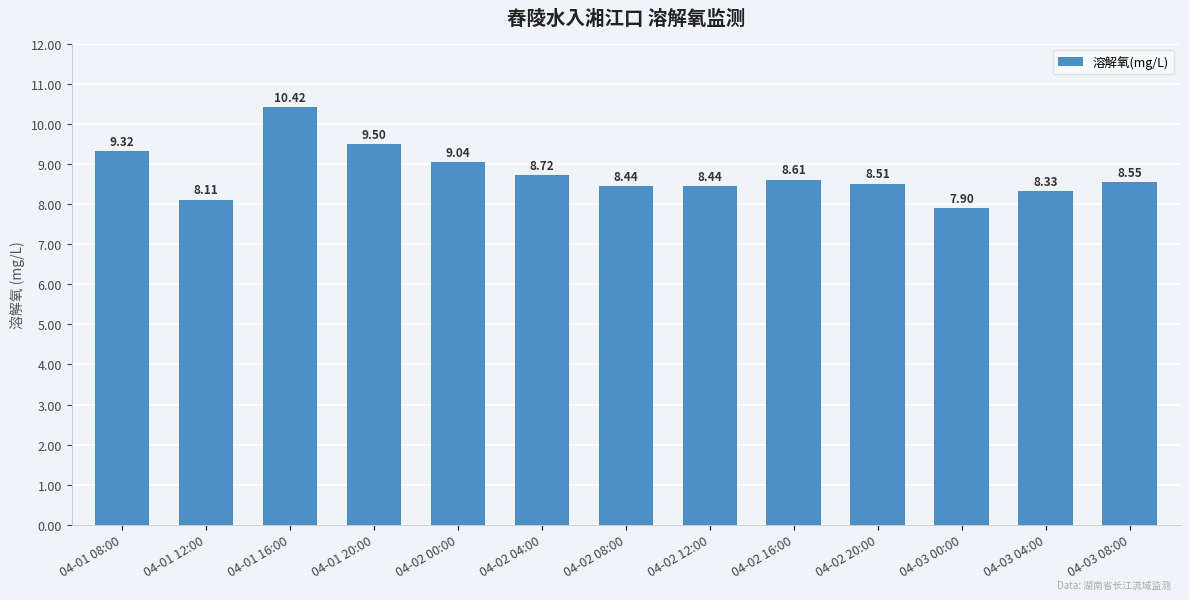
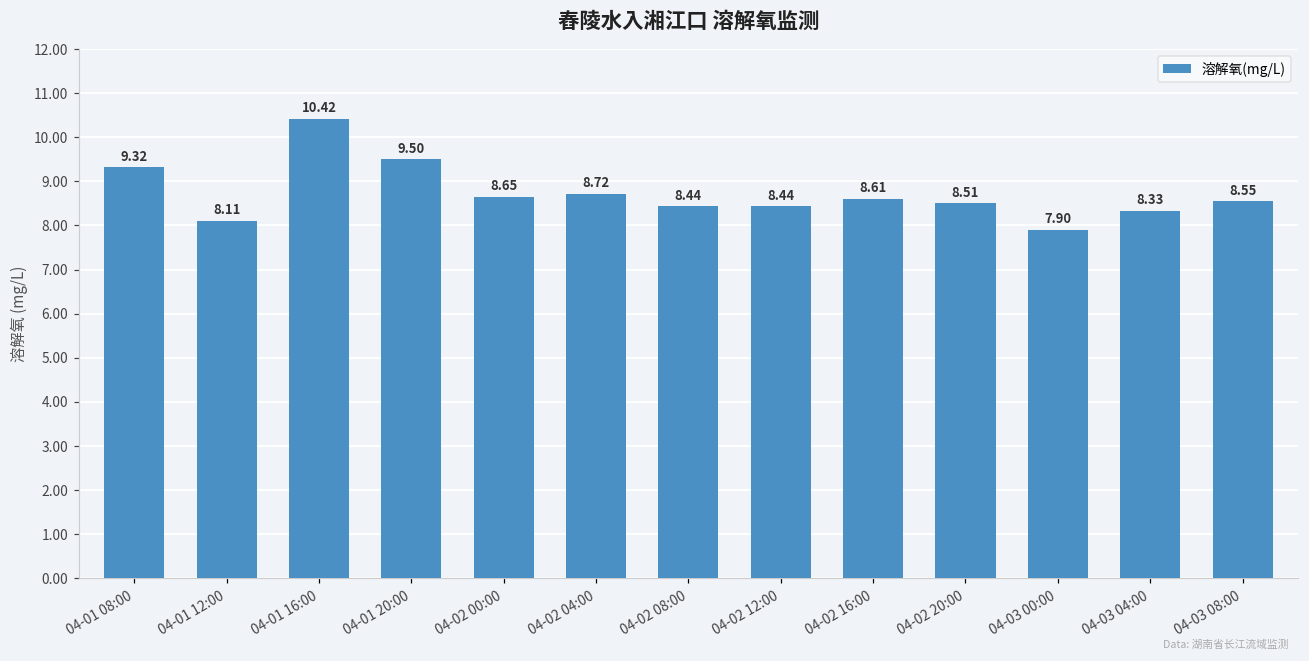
04-02 00:00: 9.04 -> 8.65
